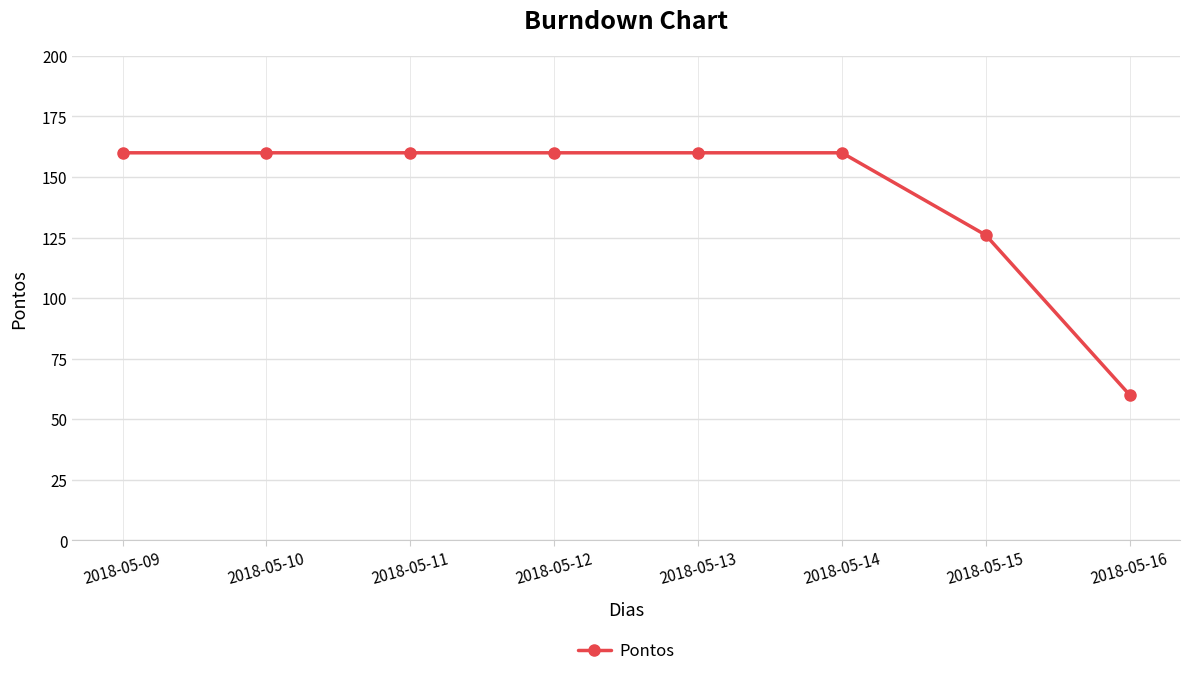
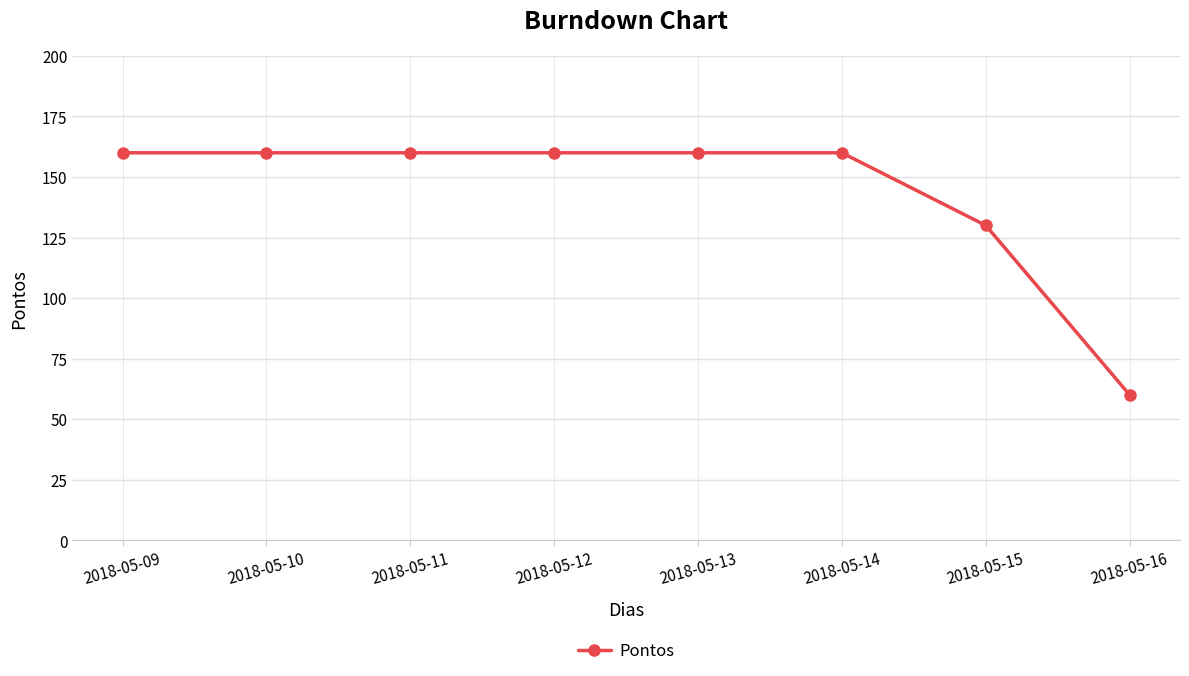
2018-05-15: 126 -> 130
